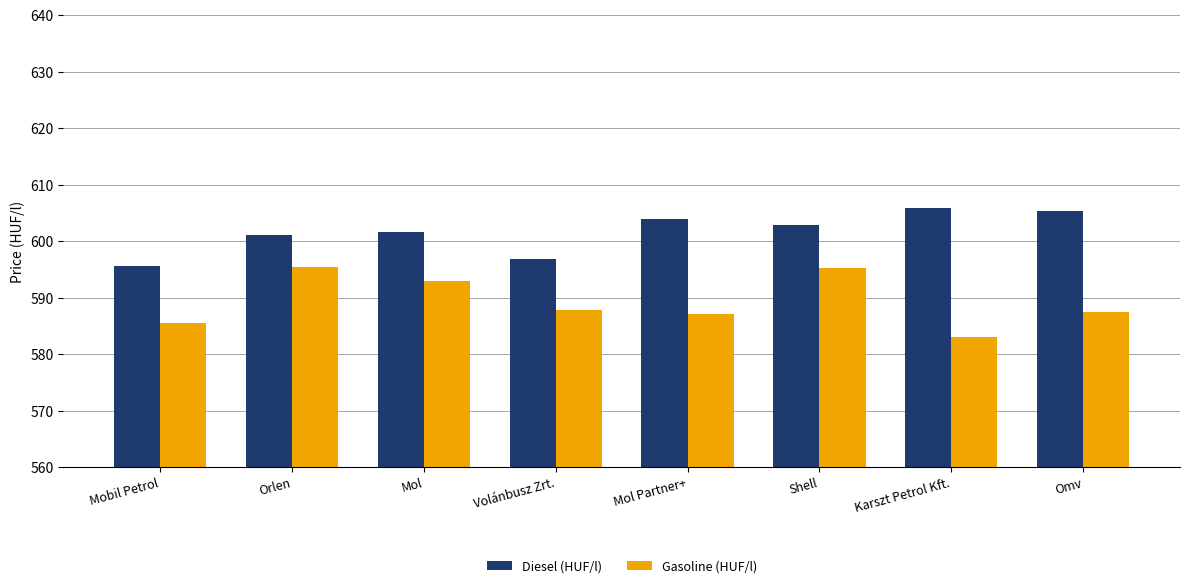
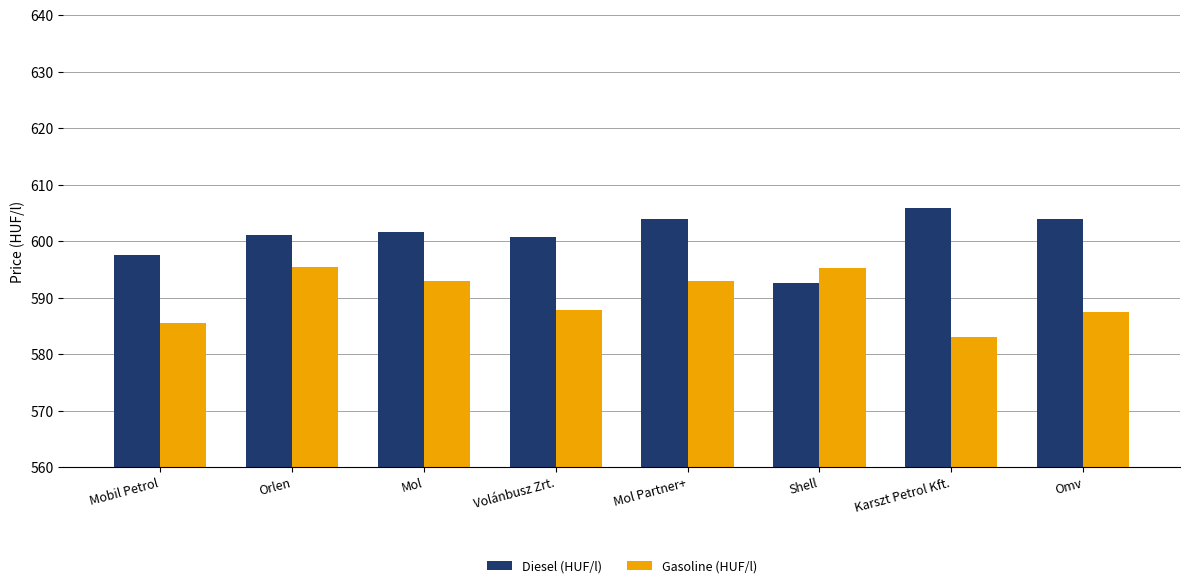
Diesel (HUF/l), Mobil Petrol: 596 -> 598
Diesel (HUF/l), Volánbusz Zrt.: 597 -> 601
Gasoline (HUF/l), Mol Partner+: 587 -> 593
Diesel (HUF/l), Shell: 603 -> 593
Diesel (HUF/l), Omv: 605 -> 604
